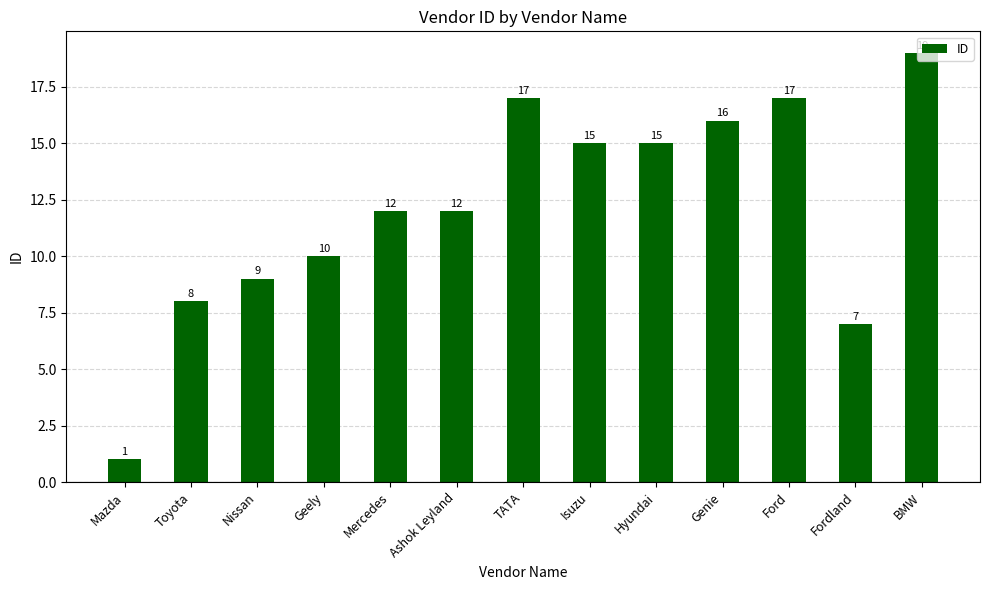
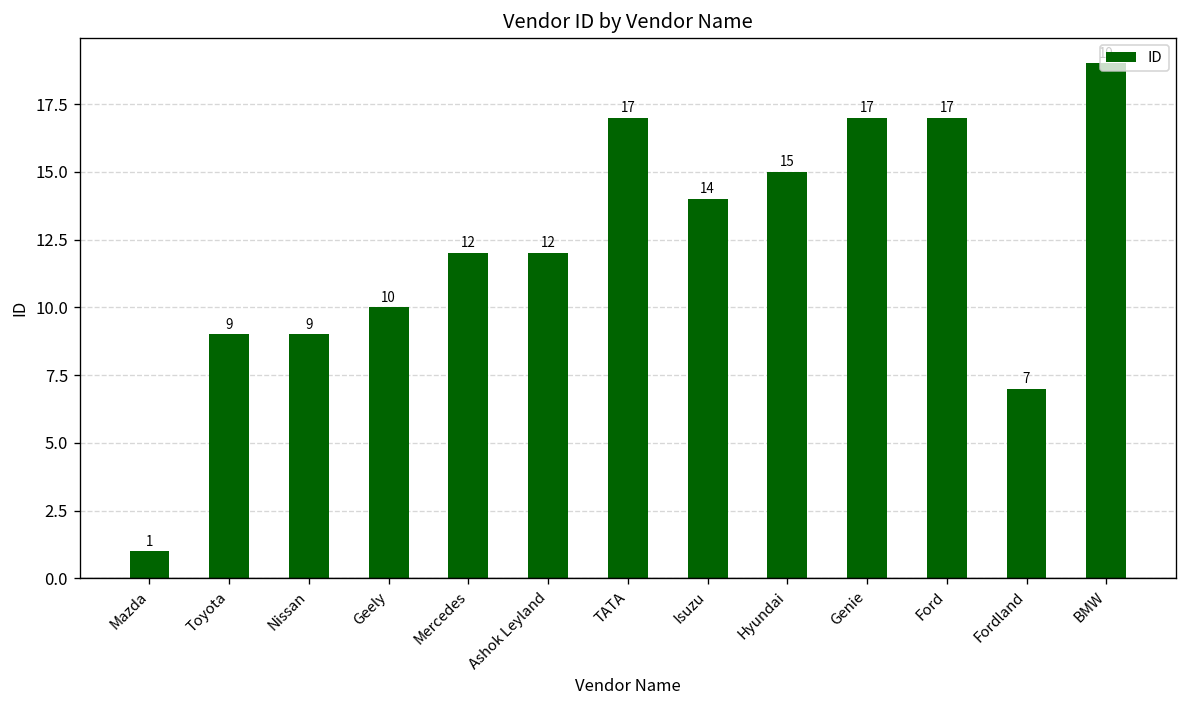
Toyota: 8 -> 9
Isuzu: 15 -> 14
Genie: 16 -> 17
